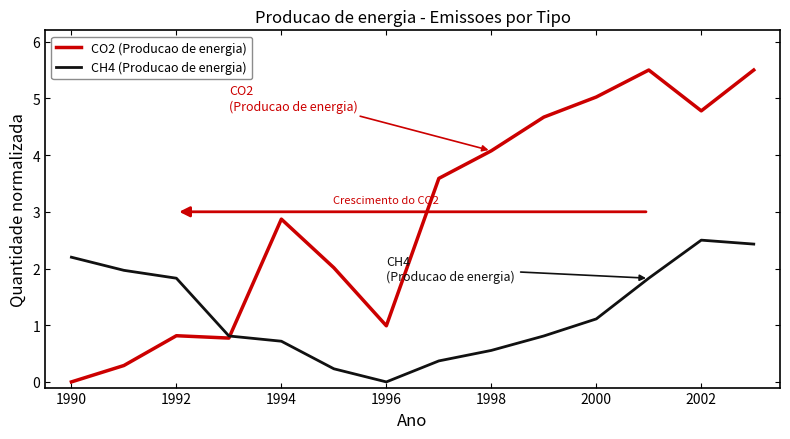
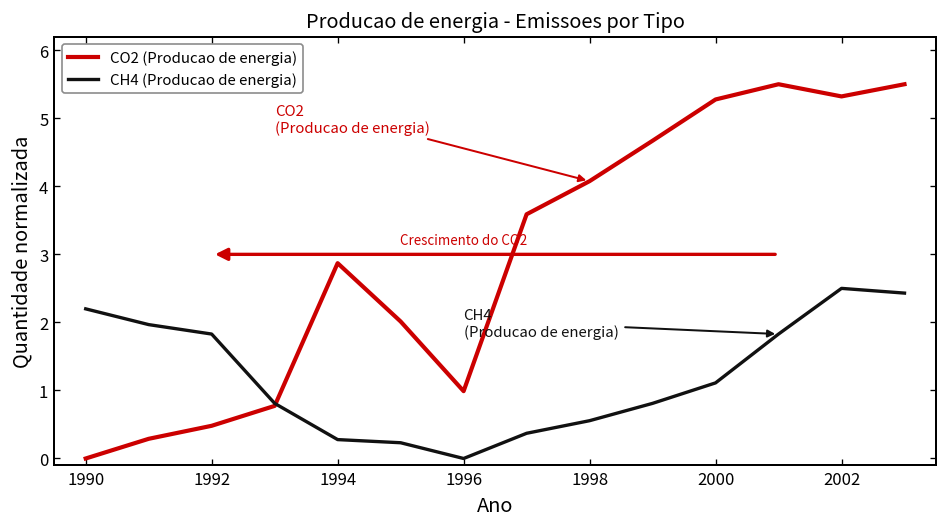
CO2 (Producao de energia), 1992: 0.8 -> 0.5
CH4 (Producao de energia), 1994: 0.7 -> 0.3
CO2 (Producao de energia), 2000: 5.0 -> 5.3
CO2 (Producao de energia), 2002: 4.8 -> 5.3
